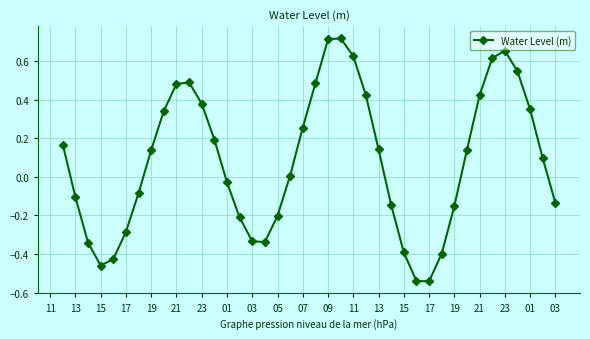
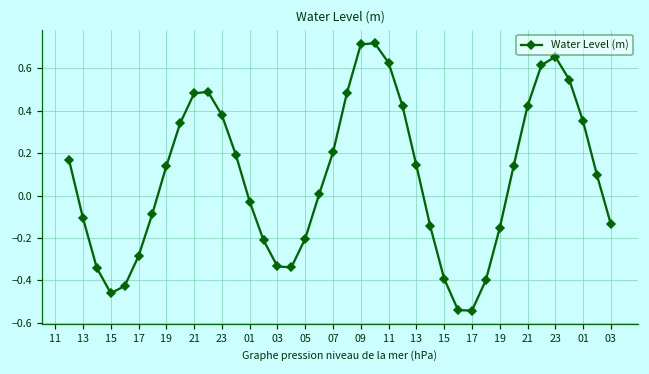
07: 0.25 -> 0.20
